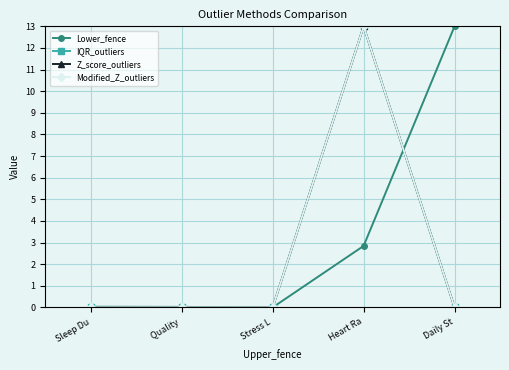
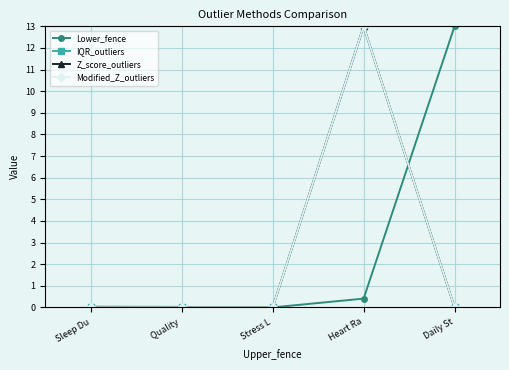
Lower_fence, Heart Ra: 2.8 -> 0.4
